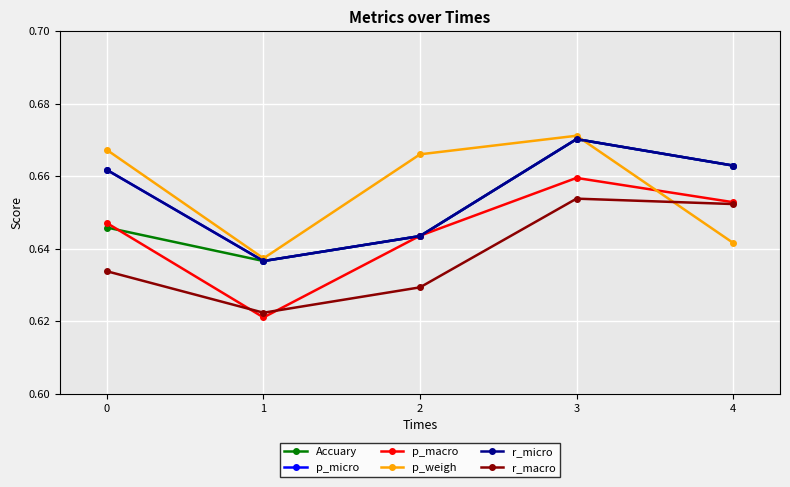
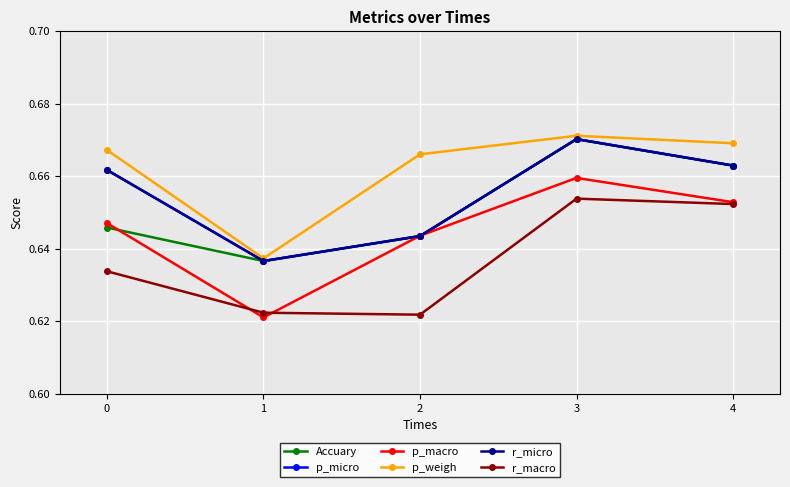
r_macro, 2: 0.629 -> 0.622
p_weigh, 4: 0.642 -> 0.669
